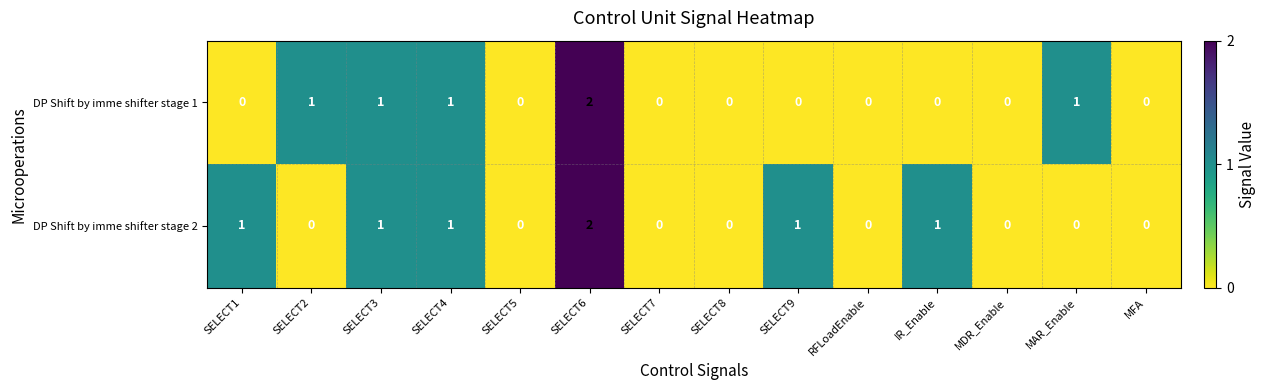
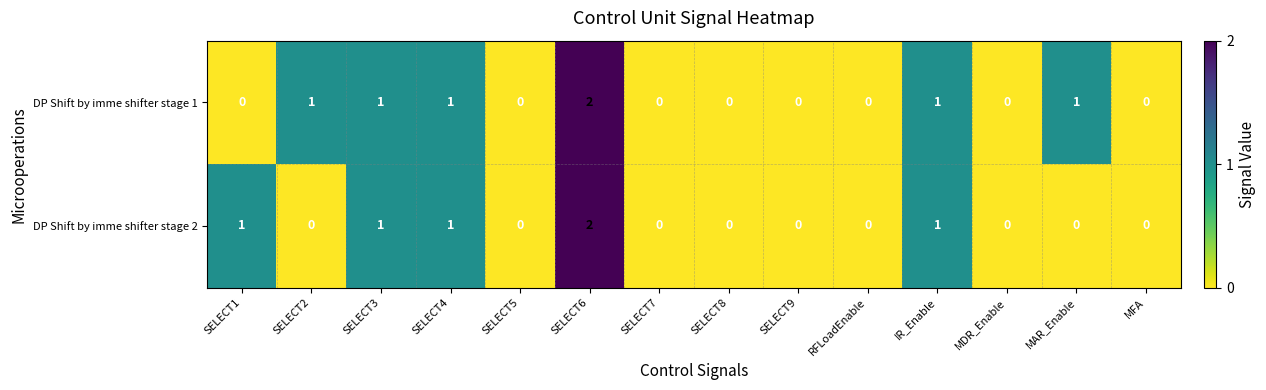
DP Shift by imme shifter stage 1, IR_Enable: 0 -> 1
DP Shift by imme shifter stage 2, SELECT9: 1 -> 0
